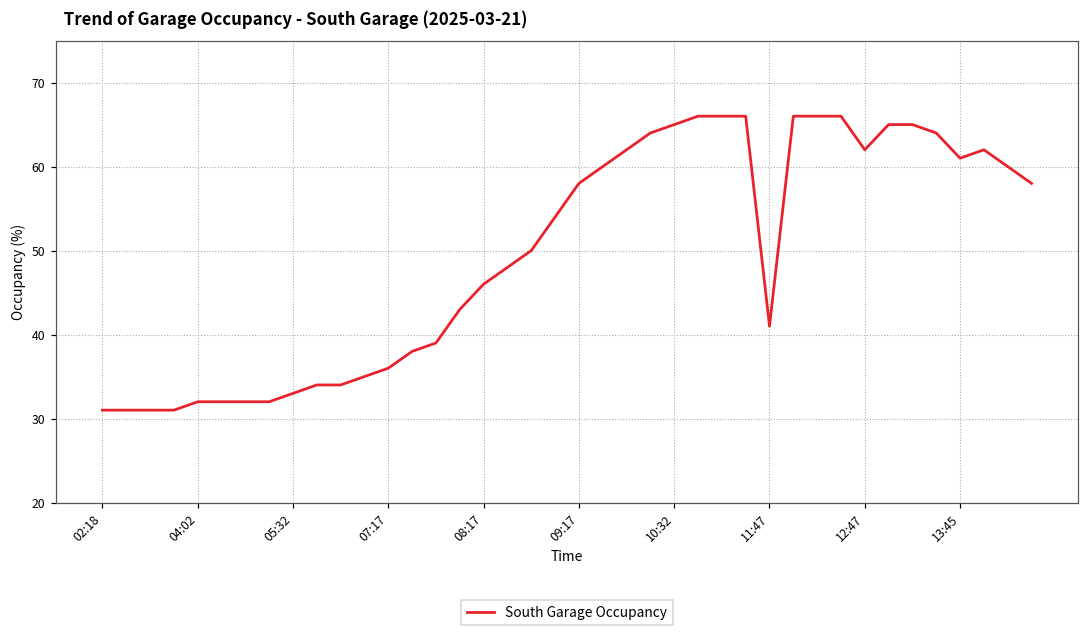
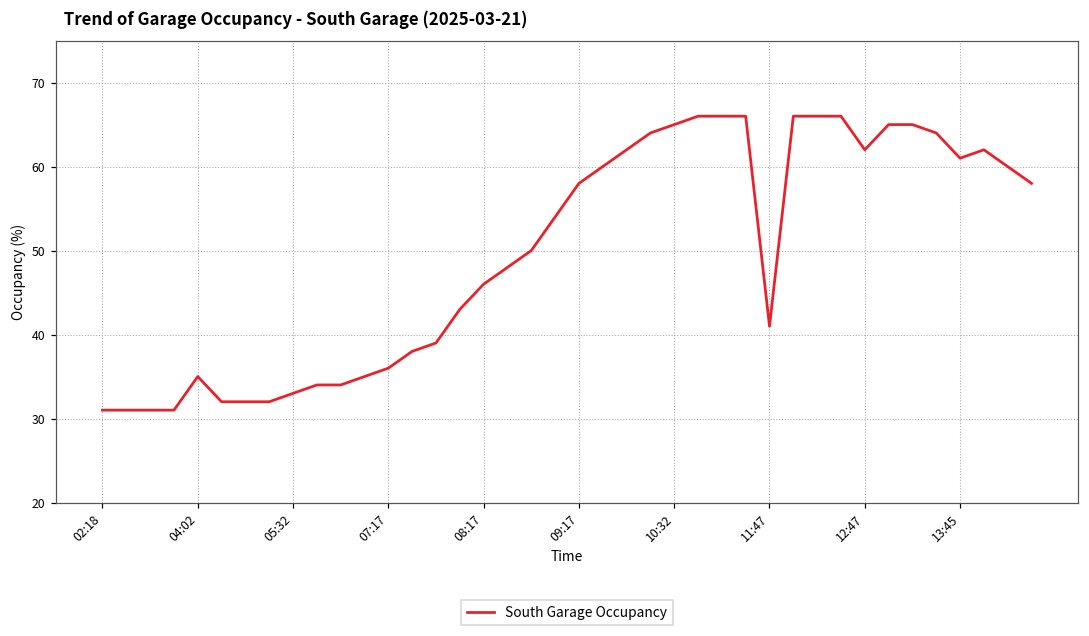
04:02: 32 -> 35
